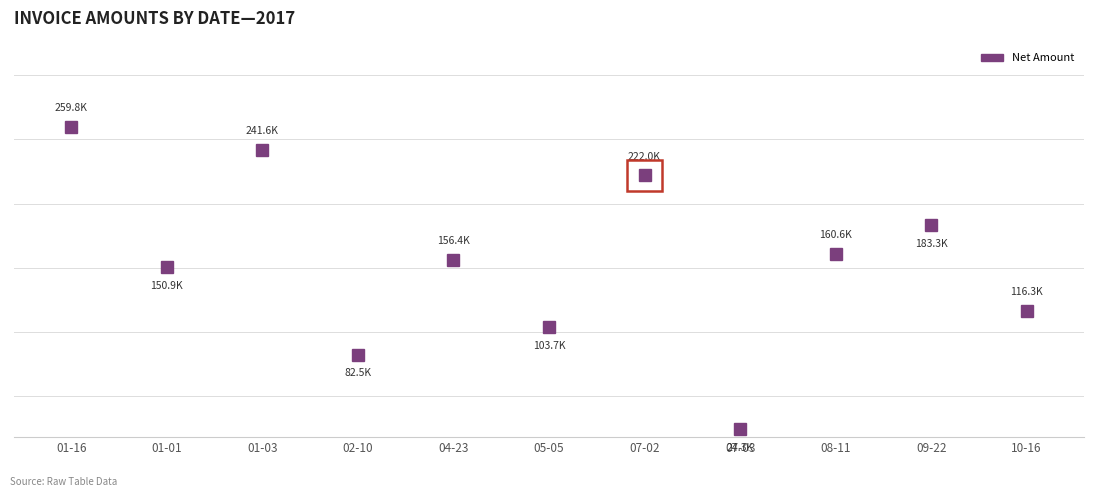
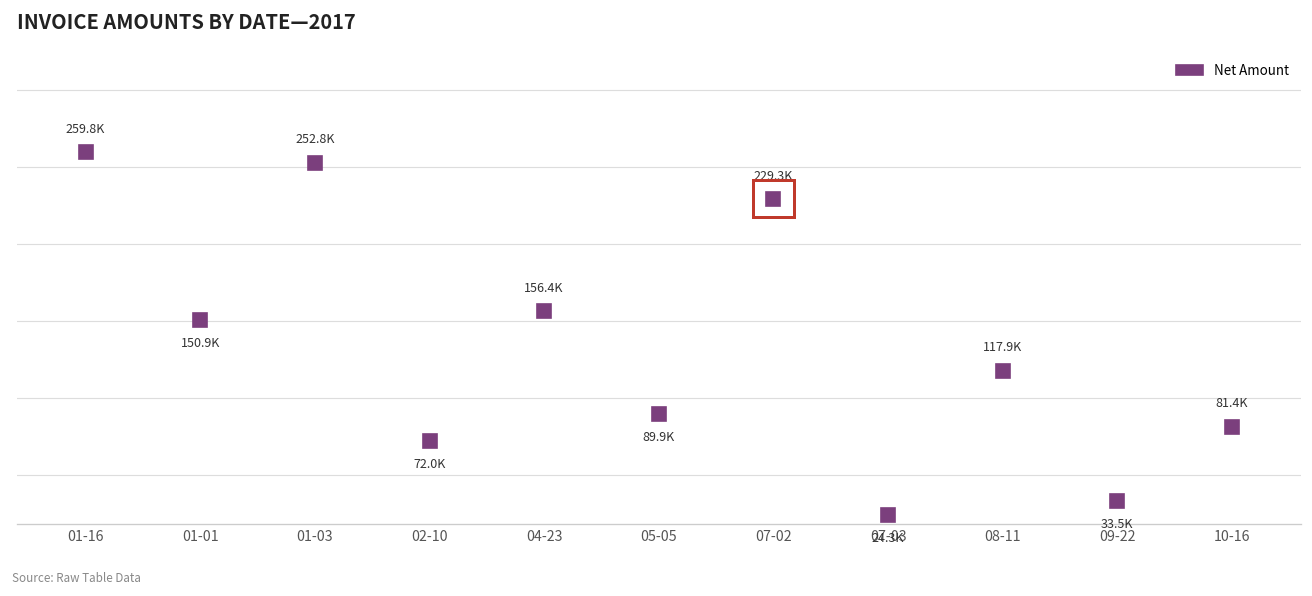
01-03: 241.6K -> 252.8K
02-10: 82.5K -> 72.0K
05-05: 103.7K -> 89.9K
07-02: 222.0K -> 229.3K
08-11: 160.6K -> 117.9K
09-22: 183.3K -> 33.5K
10-16: 116.3K -> 81.4K
